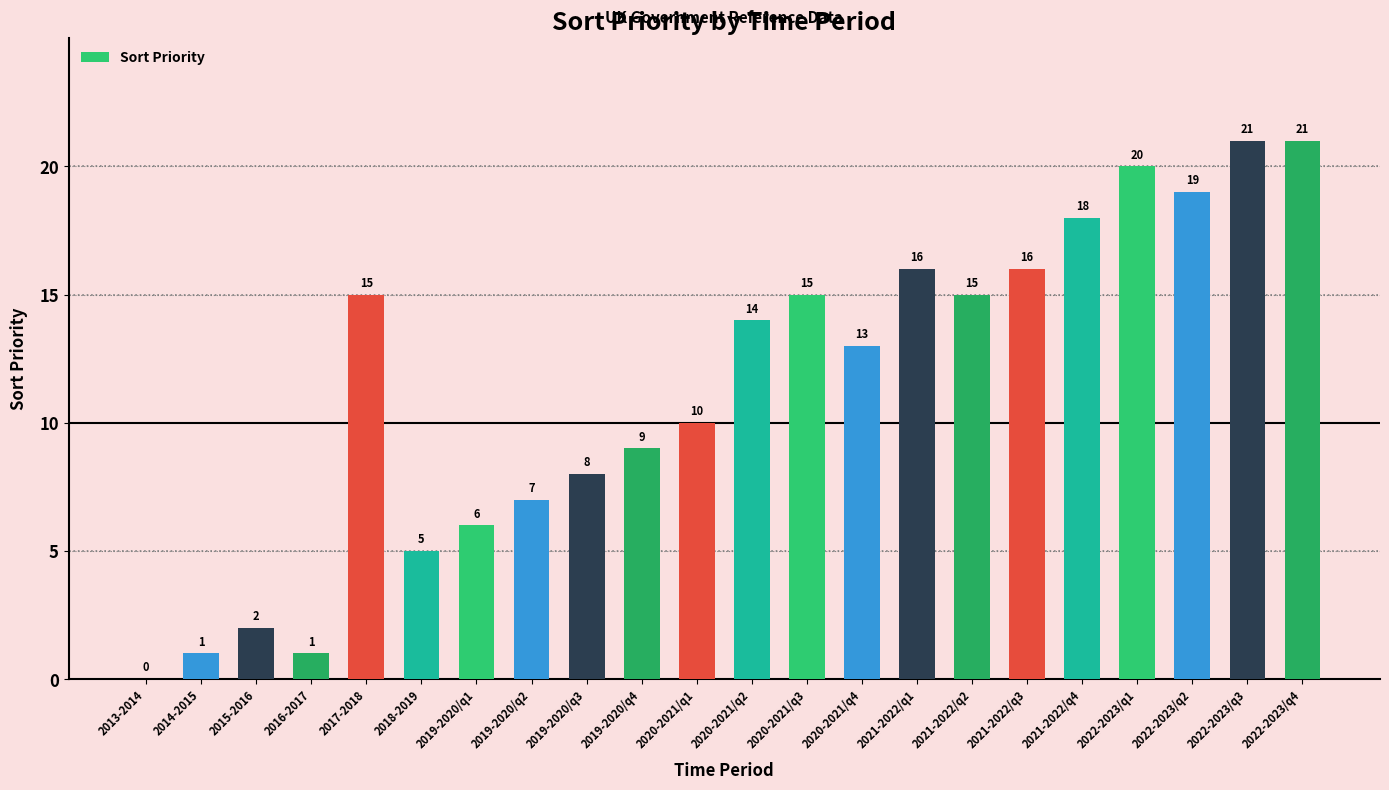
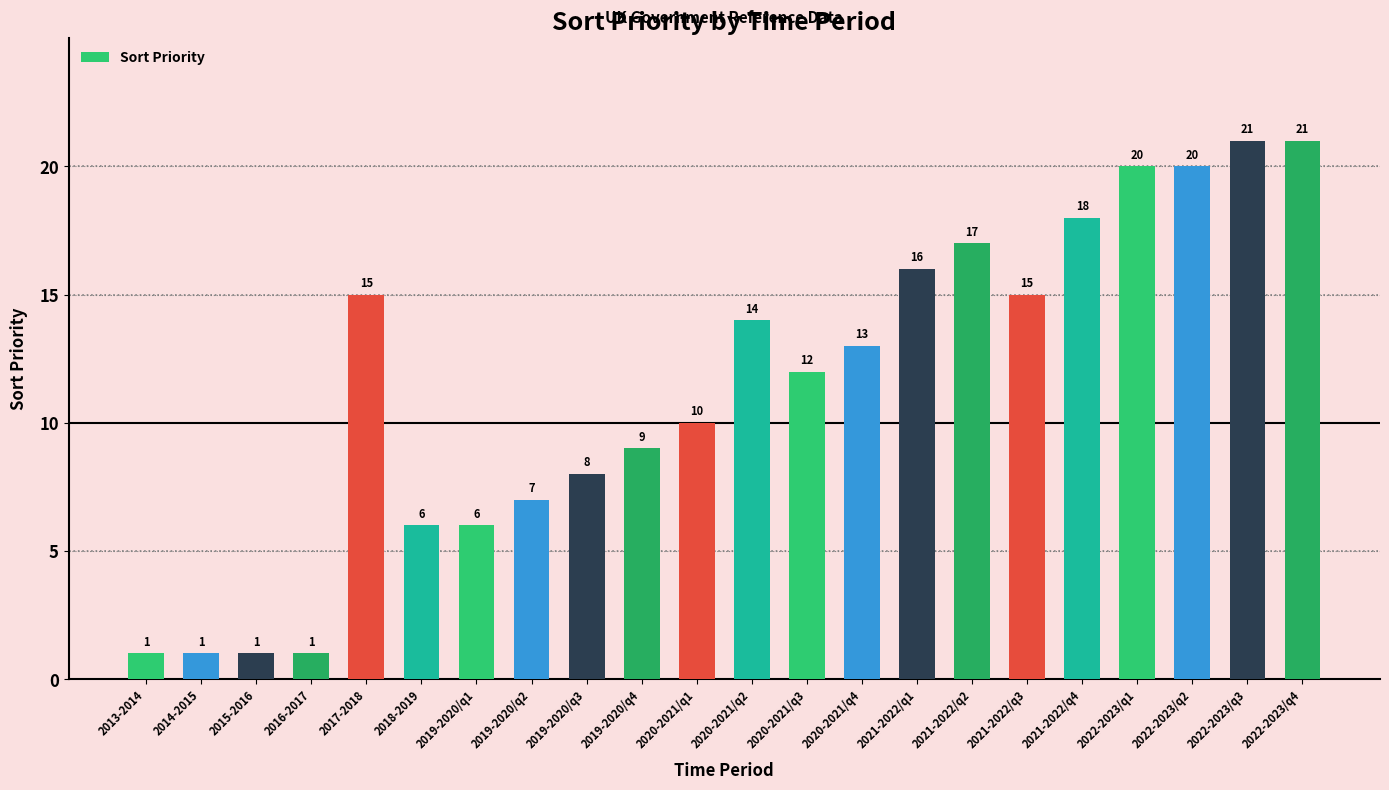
2013-2014: 0 -> 1
2015-2016: 2 -> 1
2018-2019: 5 -> 6
2020-2021/q3: 15 -> 12
2021-2022/q2: 15 -> 17
2021-2022/q3: 16 -> 15
2022-2023/q2: 19 -> 20
